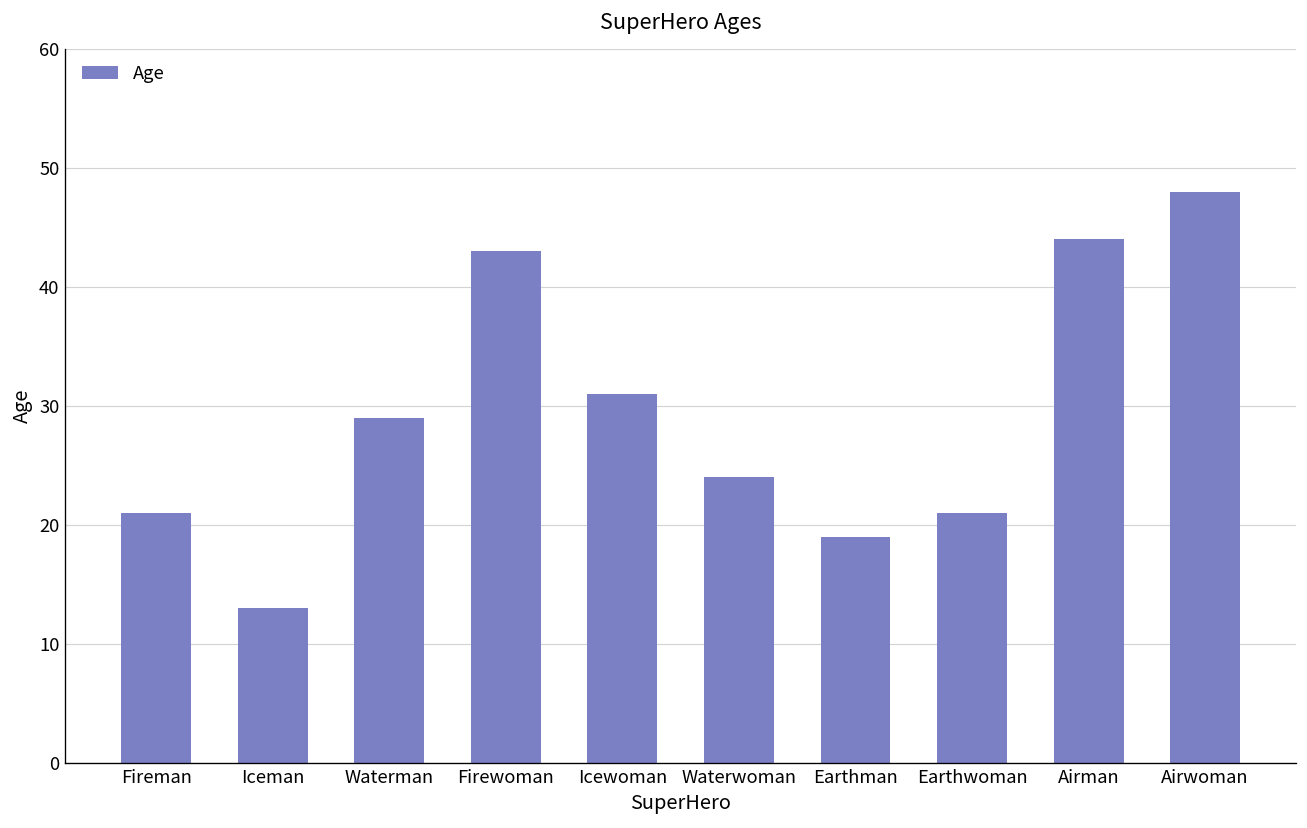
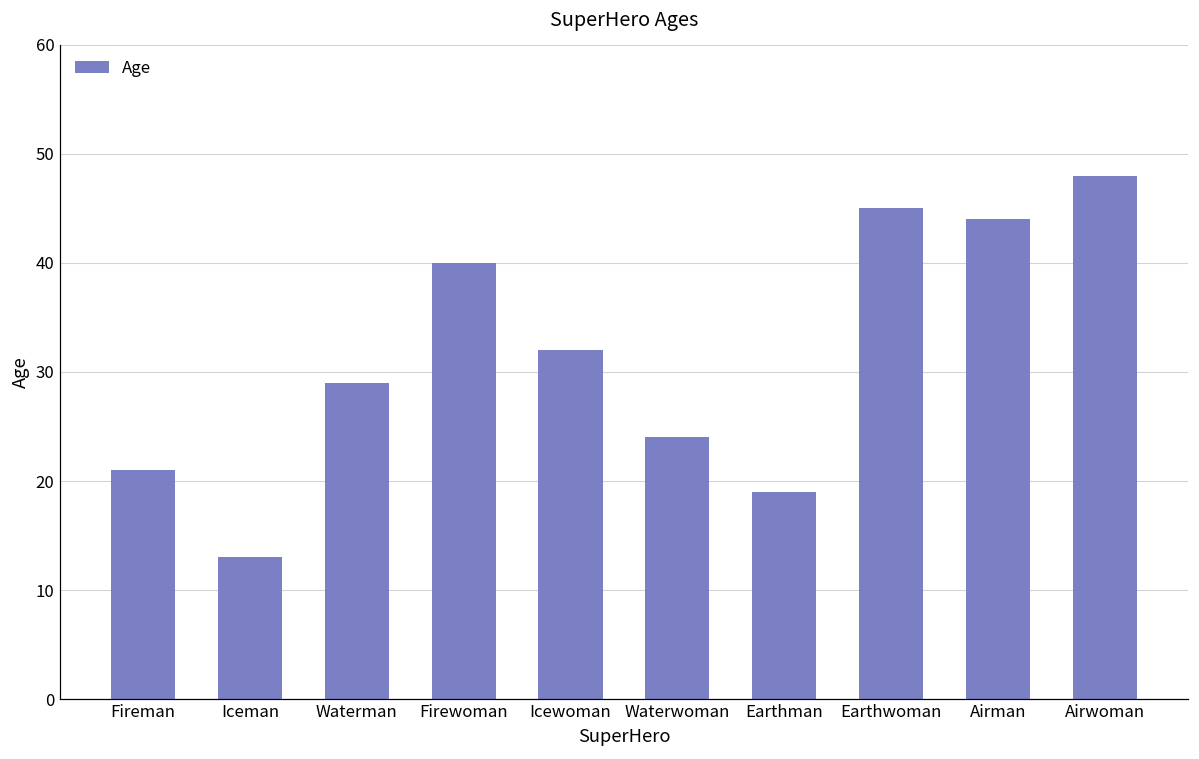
Firewoman: 43 -> 40
Icewoman: 31 -> 32
Earthwoman: 21 -> 45
